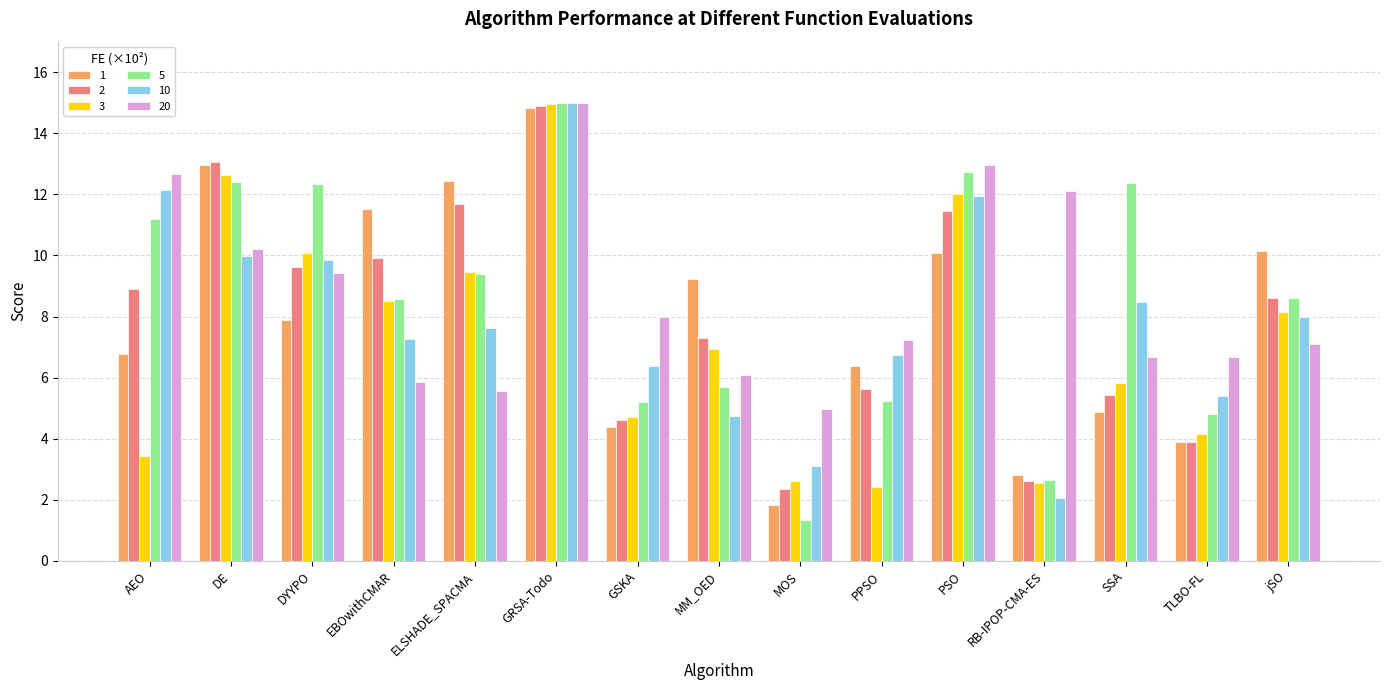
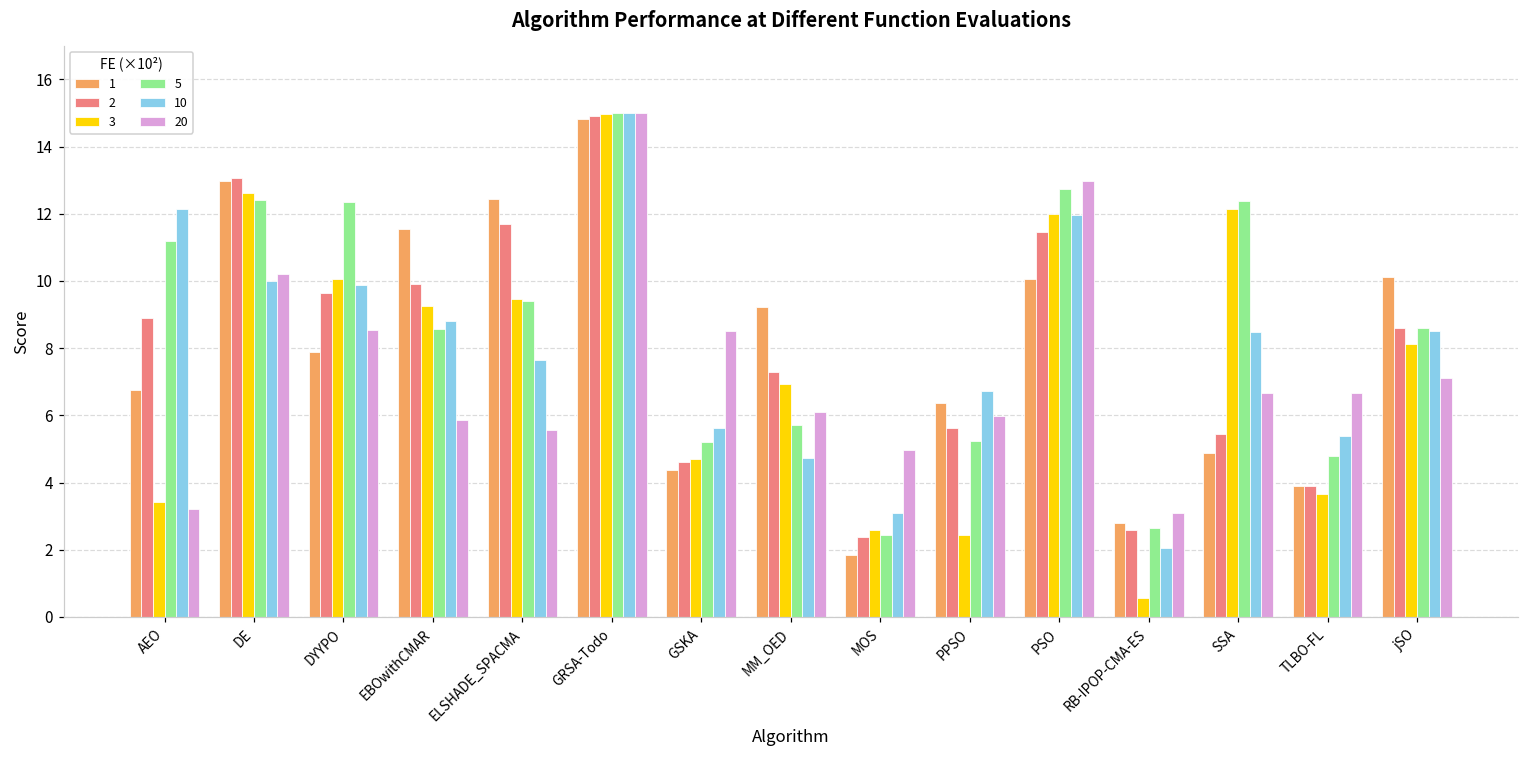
20, AEO: 12.7 -> 3.2
20, DYYPO: 9.4 -> 8.5
3, EBOwithCMAR: 8.5 -> 9.3
10, EBOwithCMAR: 7.3 -> 8.8
10, GSKA: 6.4 -> 5.6
20, GSKA: 8.0 -> 8.5
5, MOS: 1.4 -> 2.4
20, PPSO: 7.2 -> 6.0
3, RB-IPOP-CMA-ES: 2.5 -> 0.6
20, RB-IPOP-CMA-ES: 12.1 -> 3.1
3, SSA: 5.8 -> 12.2
3, TLBO-FL: 4.2 -> 3.7
10, jSO: 8.0 -> 8.5
